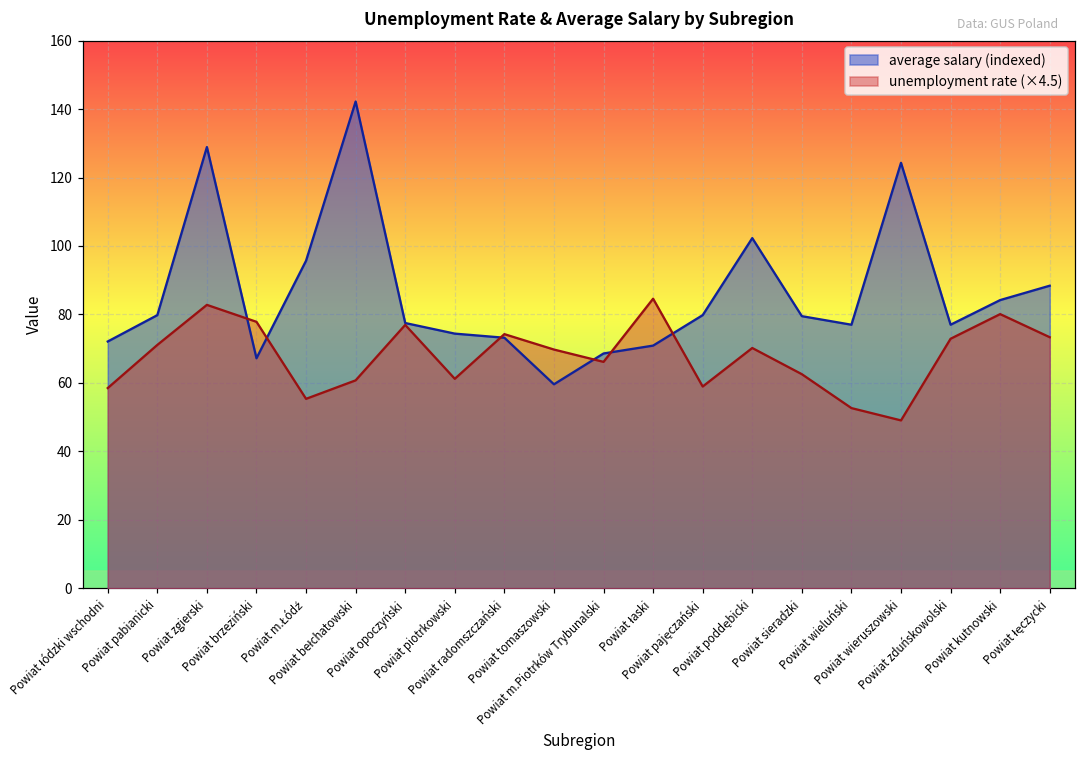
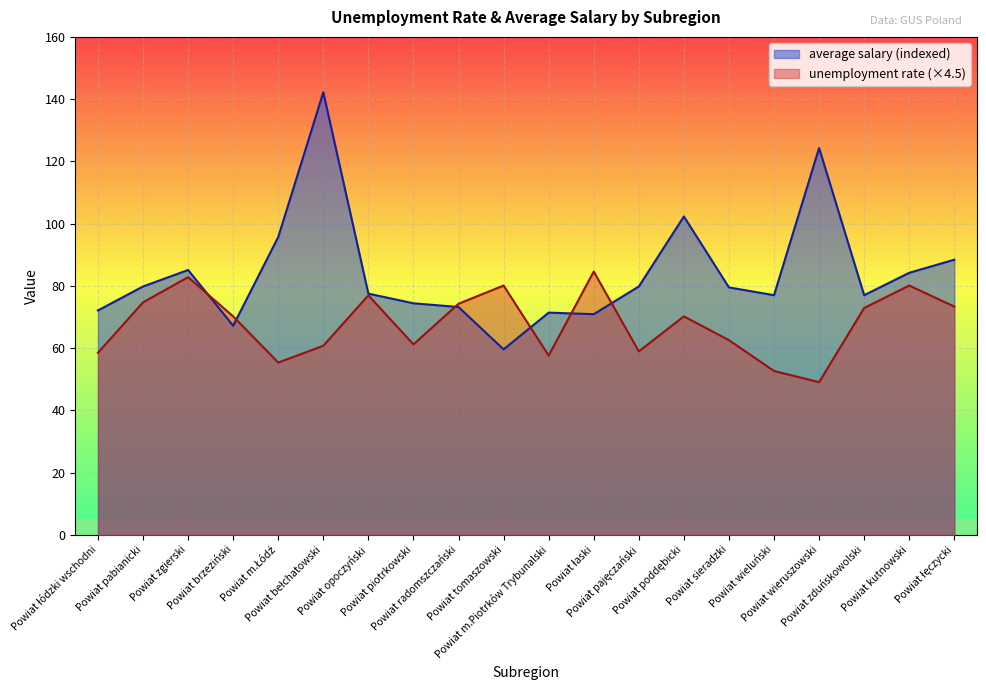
unemployment rate (×4.5), Powiat pabianicki: 71 -> 75
average salary (indexed), Powiat zgierski: 129 -> 85
unemployment rate (×4.5), Powiat brzeziński: 78 -> 70
unemployment rate (×4.5), Powiat tomaszowski: 70 -> 80
average salary (indexed), Powiat m.Piotrków Trybunalski: 69 -> 71
unemployment rate (×4.5), Powiat m.Piotrków Trybunalski: 66 -> 58
